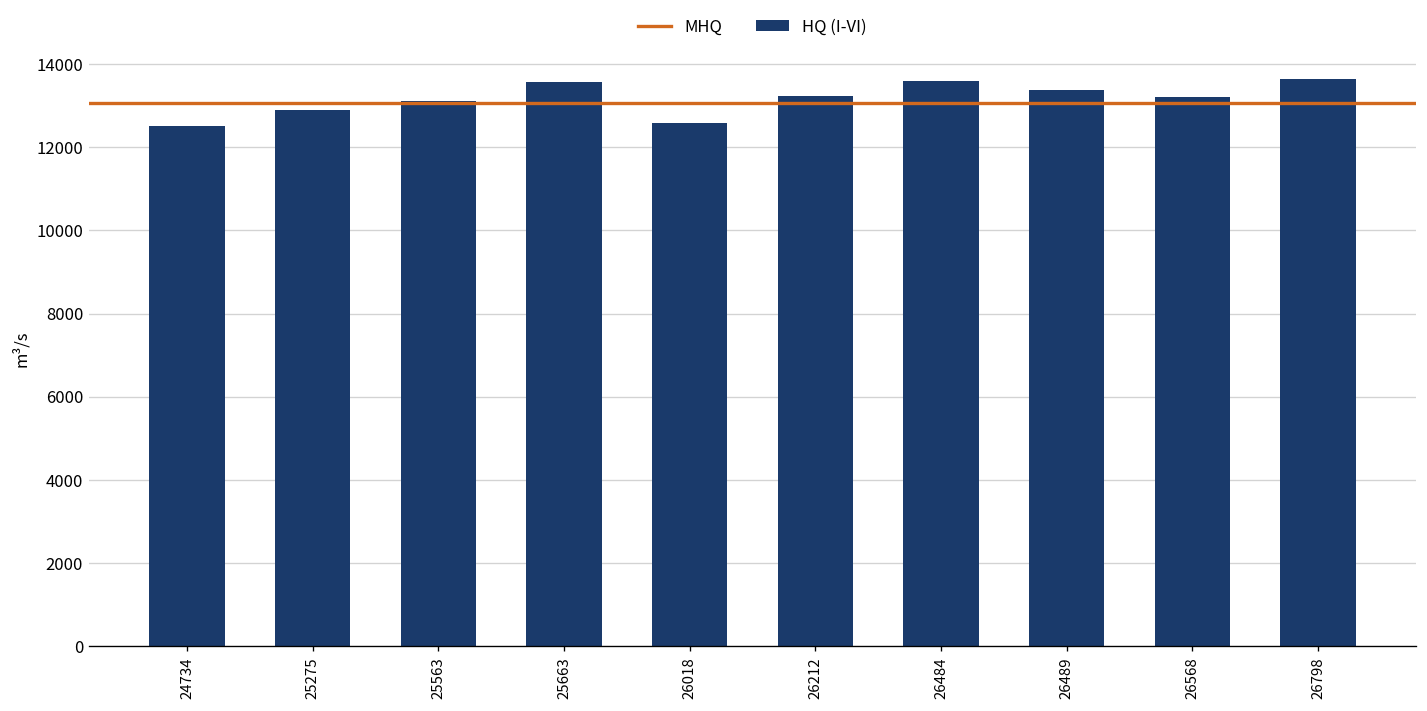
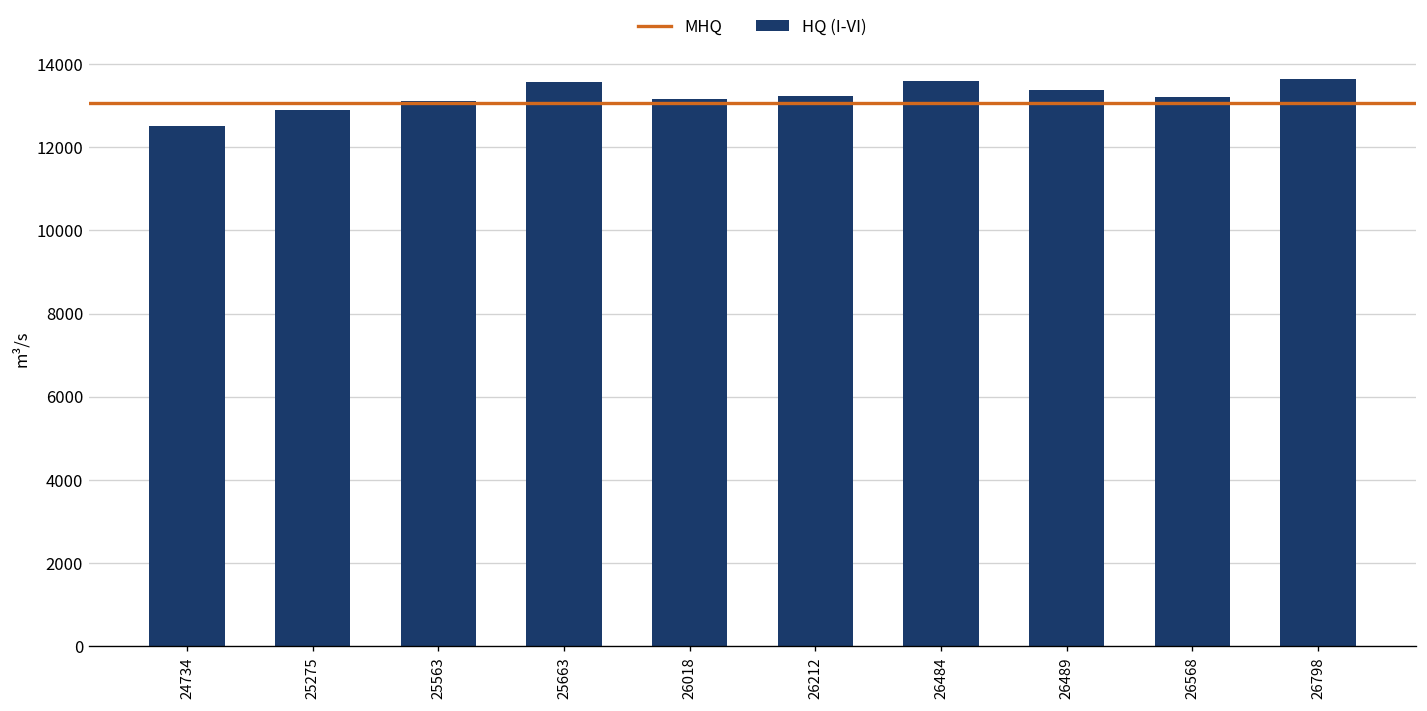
26018: 12600 -> 13200
